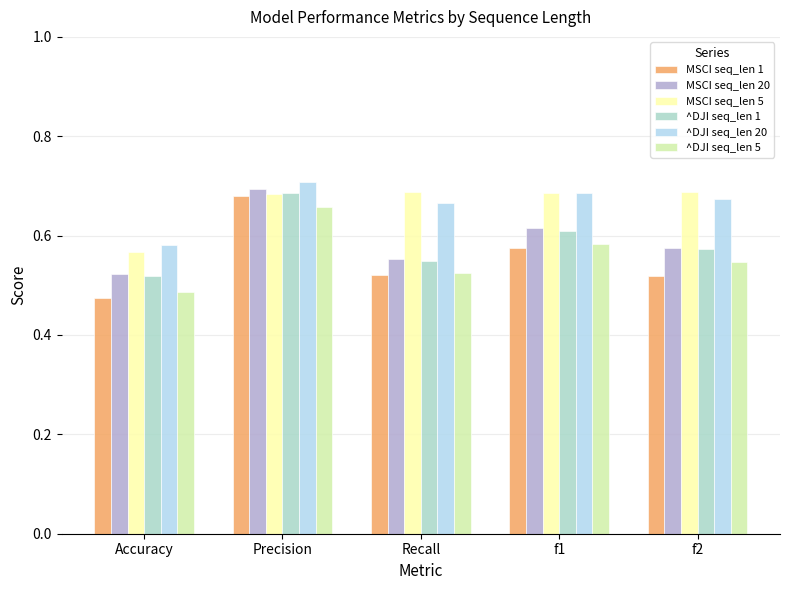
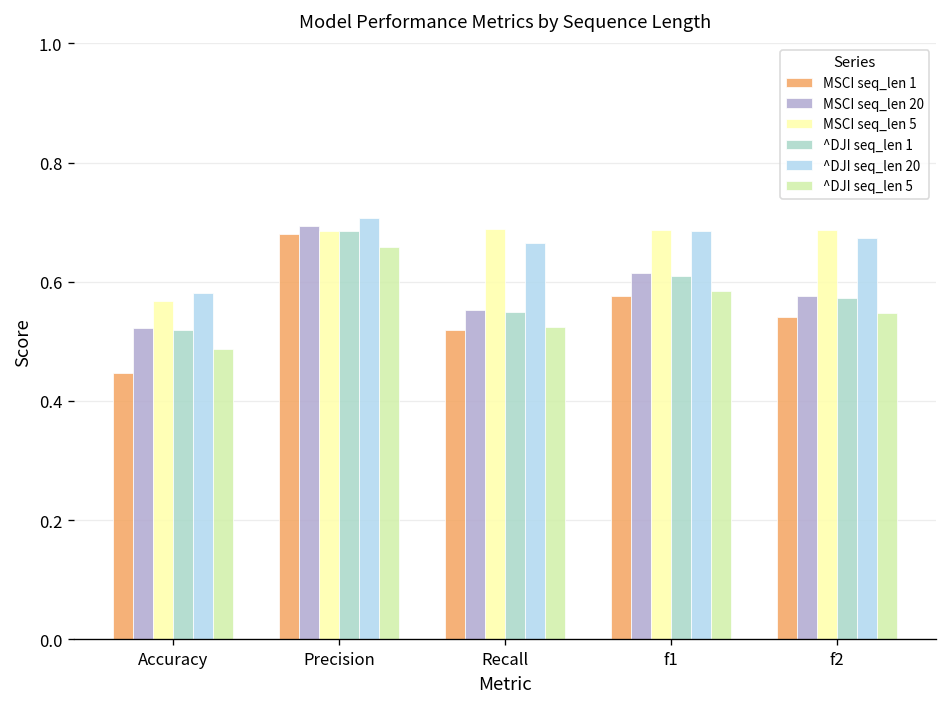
MSCI seq_len 1, Accuracy: 0.47 -> 0.45
MSCI seq_len 1, f2: 0.52 -> 0.54
